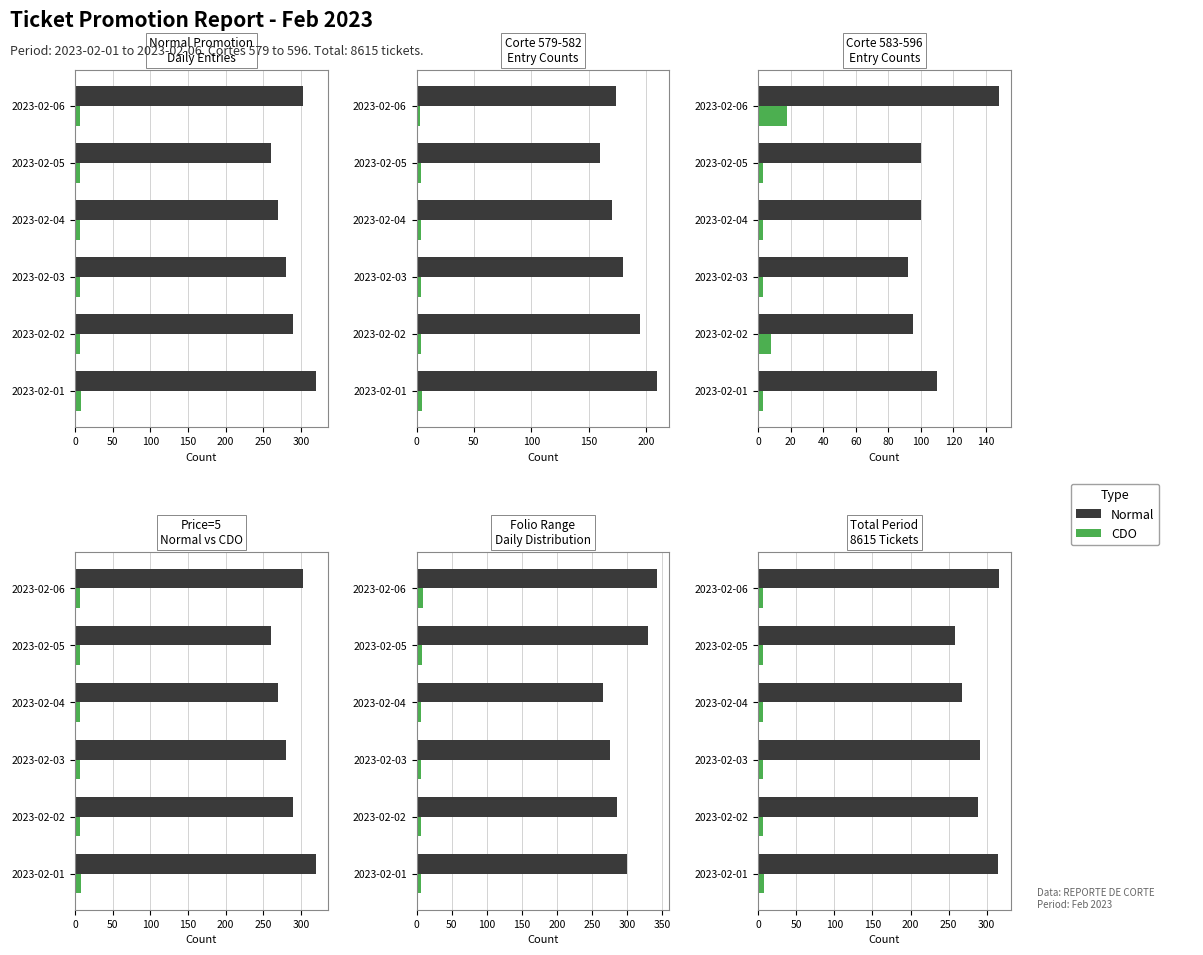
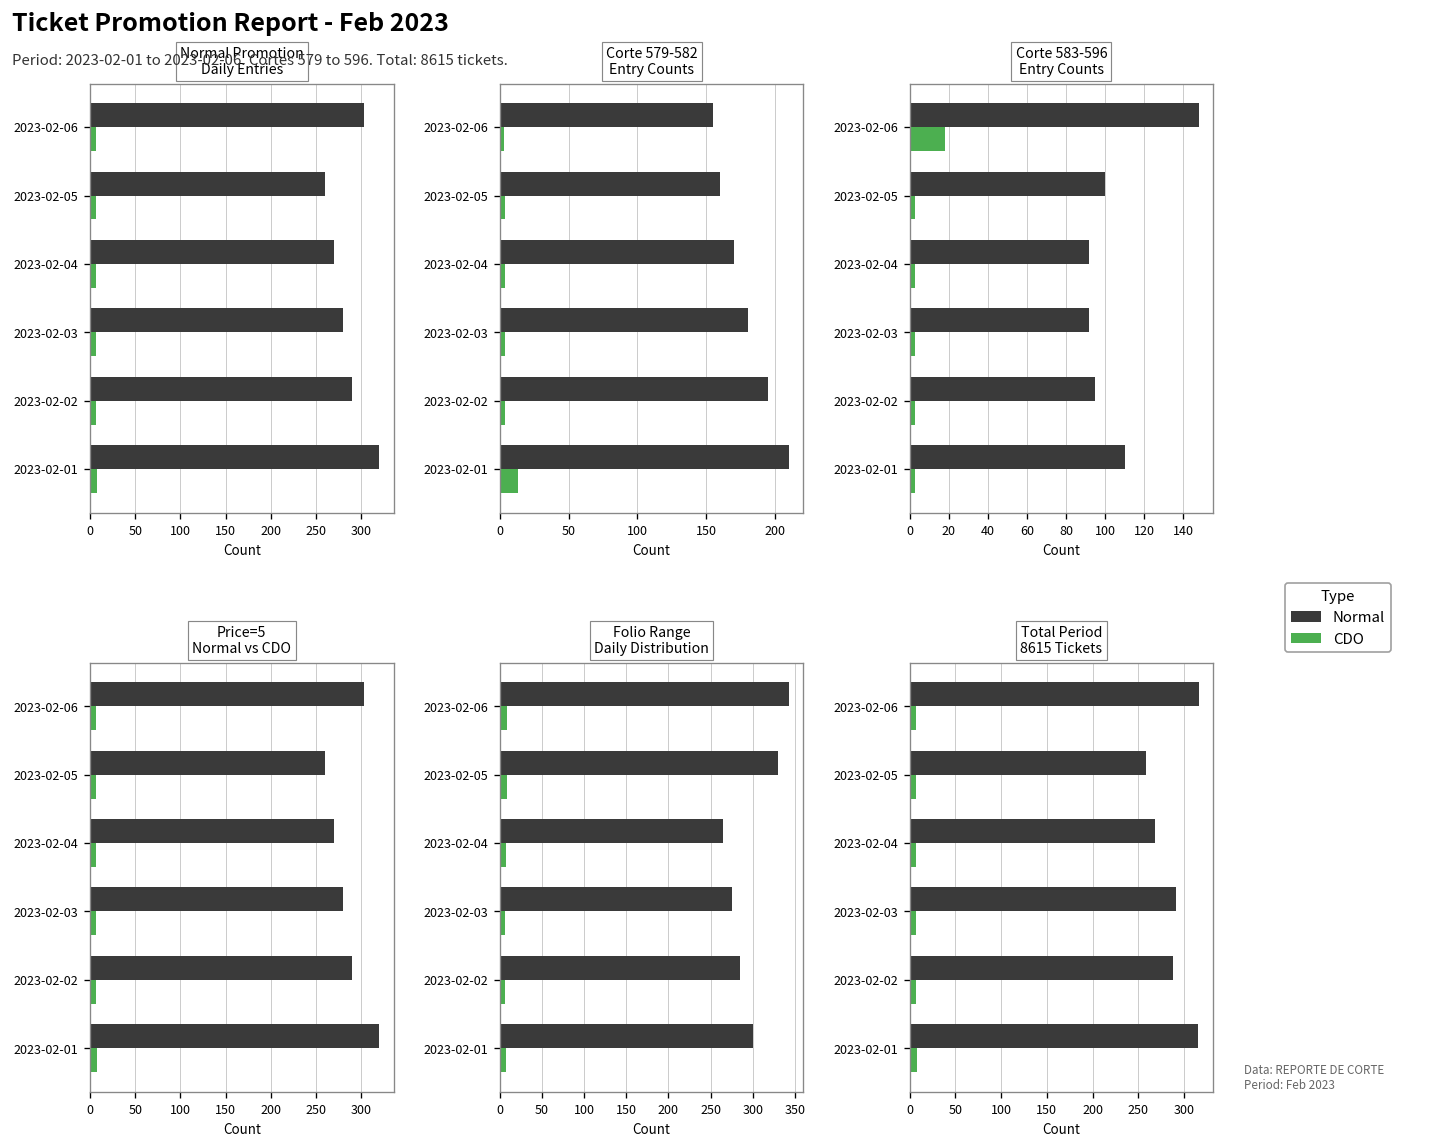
Corte 579-582 Entry Counts, Normal, 2023-02-06: 174 -> 155
Corte 579-582 Entry Counts, CDO, 2023-02-01: 5 -> 13
Corte 583-596 Entry Counts, Normal, 2023-02-04: 100 -> 92
Corte 583-596 Entry Counts, CDO, 2023-02-02: 8 -> 3
